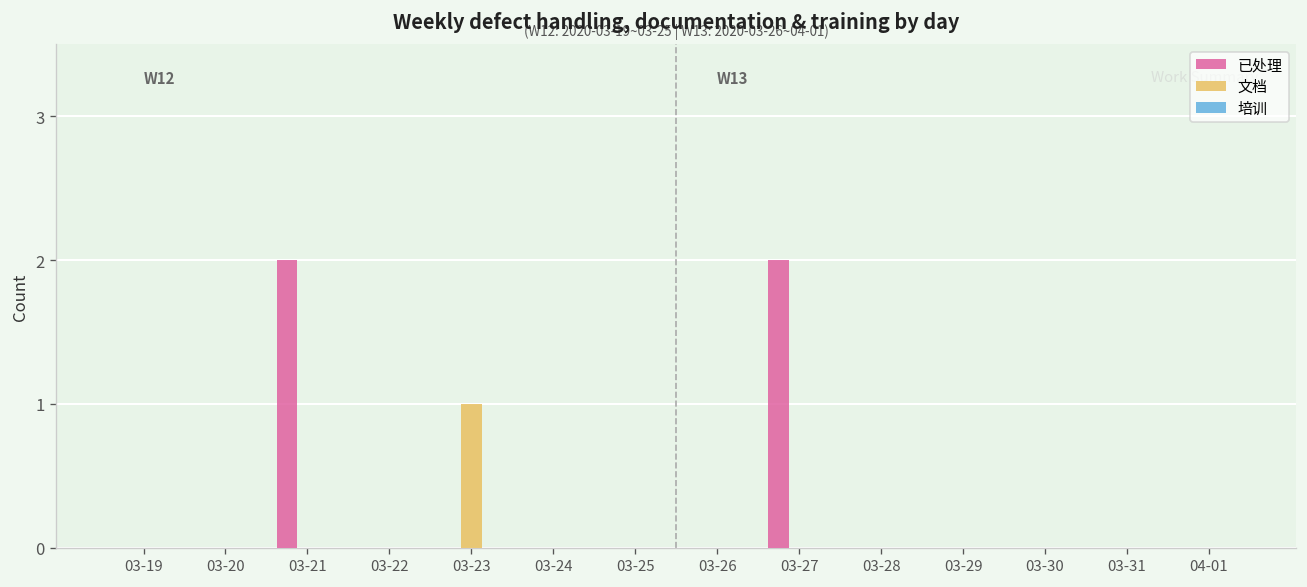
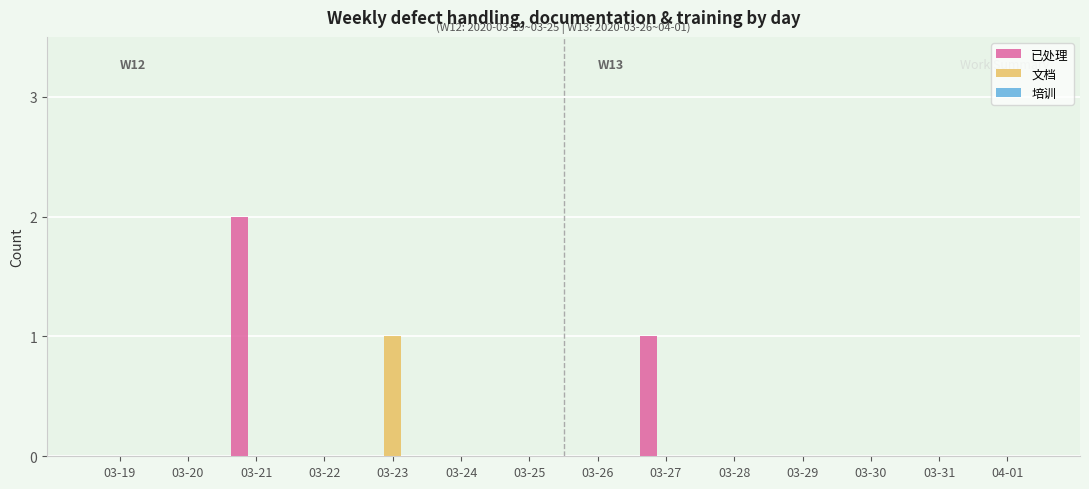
已处理, 03-27: 2 -> 1
